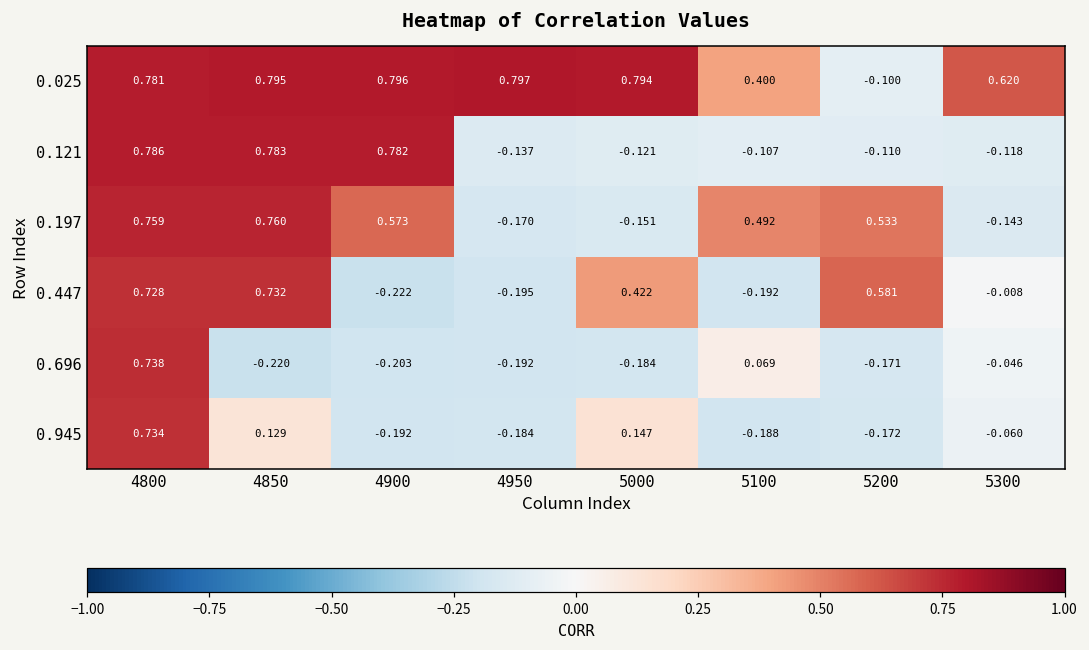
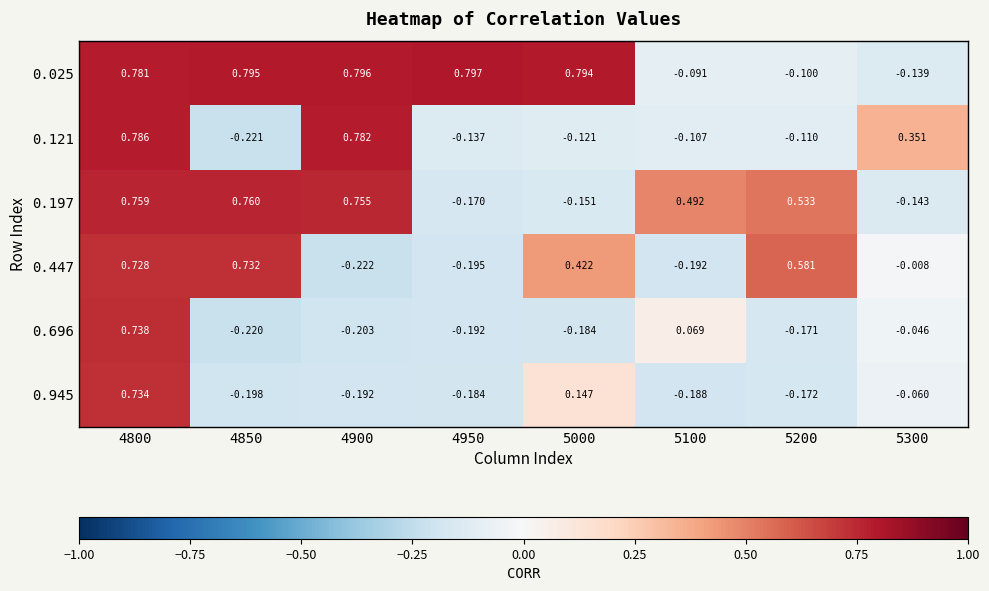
0.025, 5100: 0.400 -> -0.091
0.025, 5300: 0.620 -> -0.139
0.121, 4850: 0.783 -> -0.221
0.121, 5300: -0.118 -> 0.351
0.197, 4900: 0.573 -> 0.755
0.945, 4850: 0.129 -> -0.198
